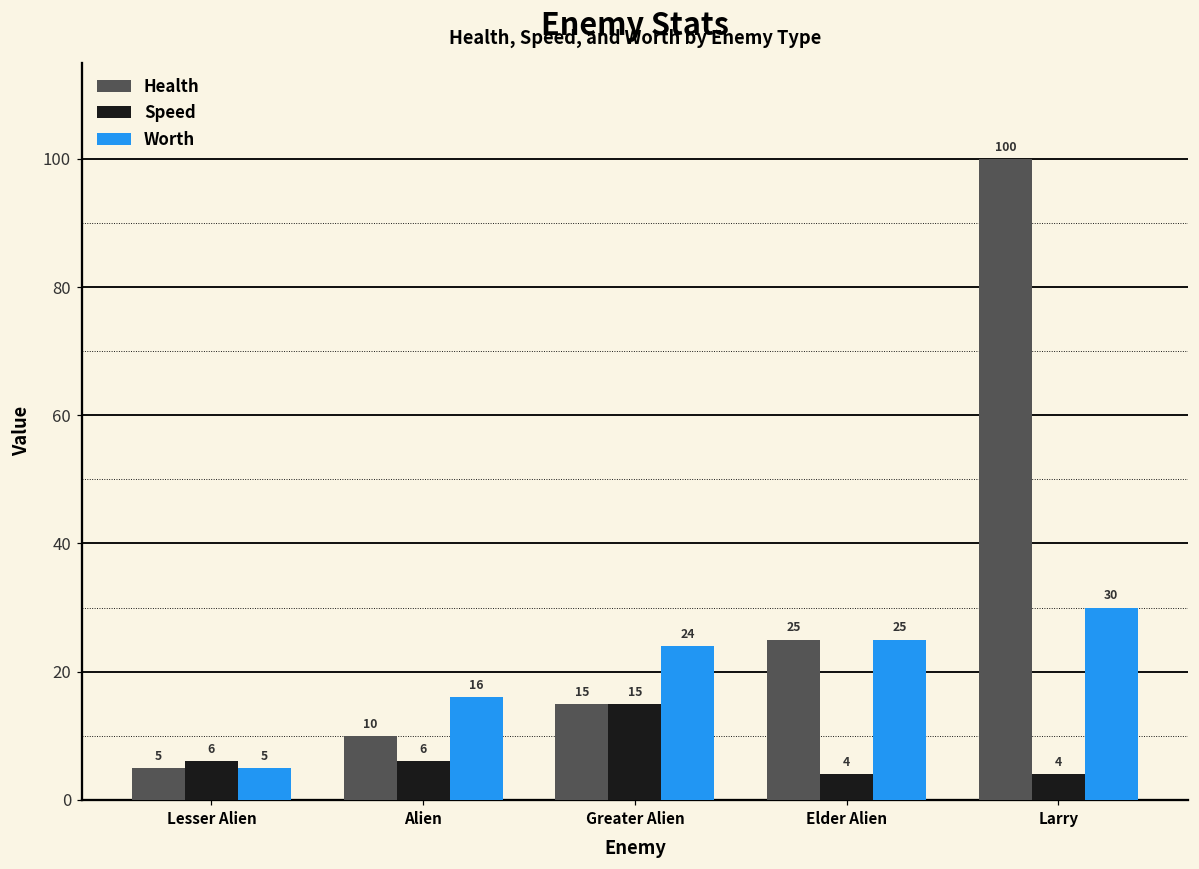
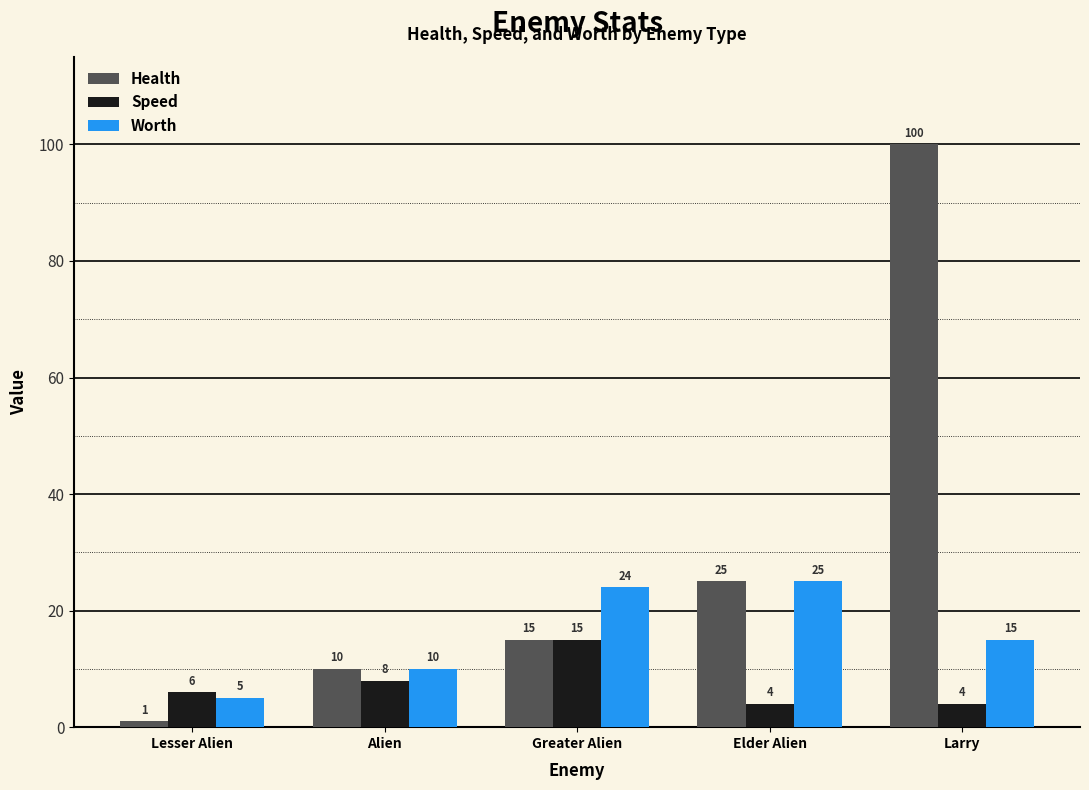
Health, Lesser Alien: 5 -> 1
Speed, Alien: 6 -> 8
Worth, Alien: 16 -> 10
Worth, Larry: 30 -> 15
